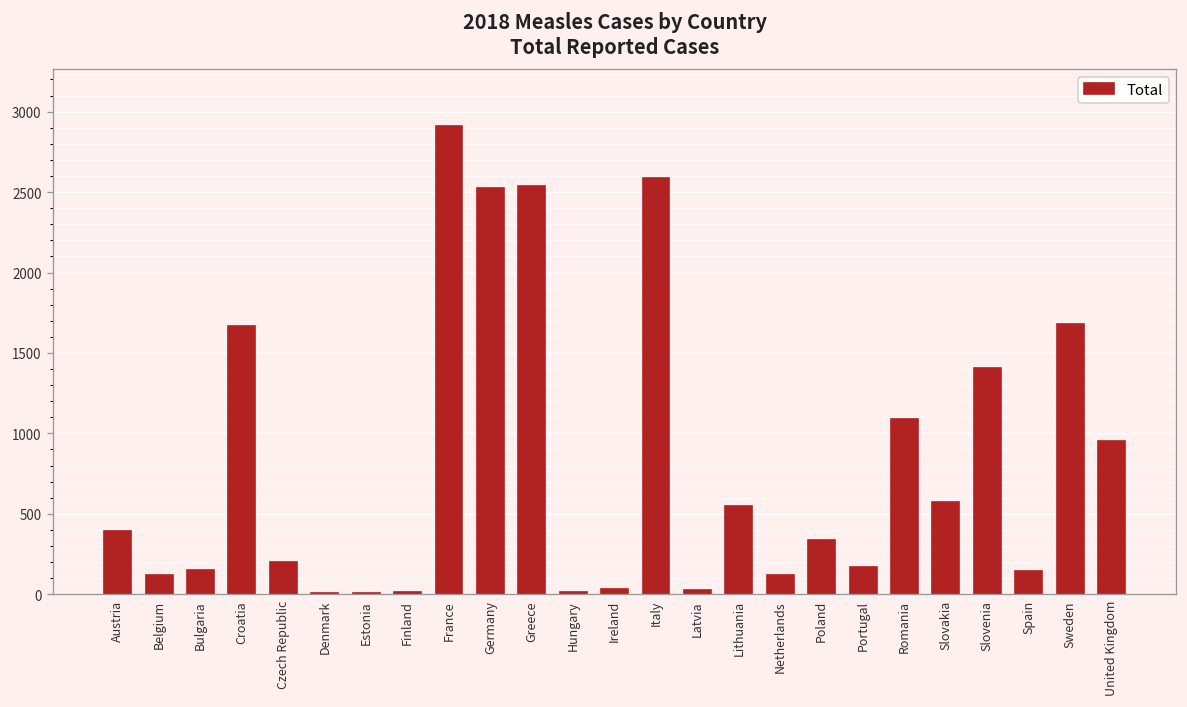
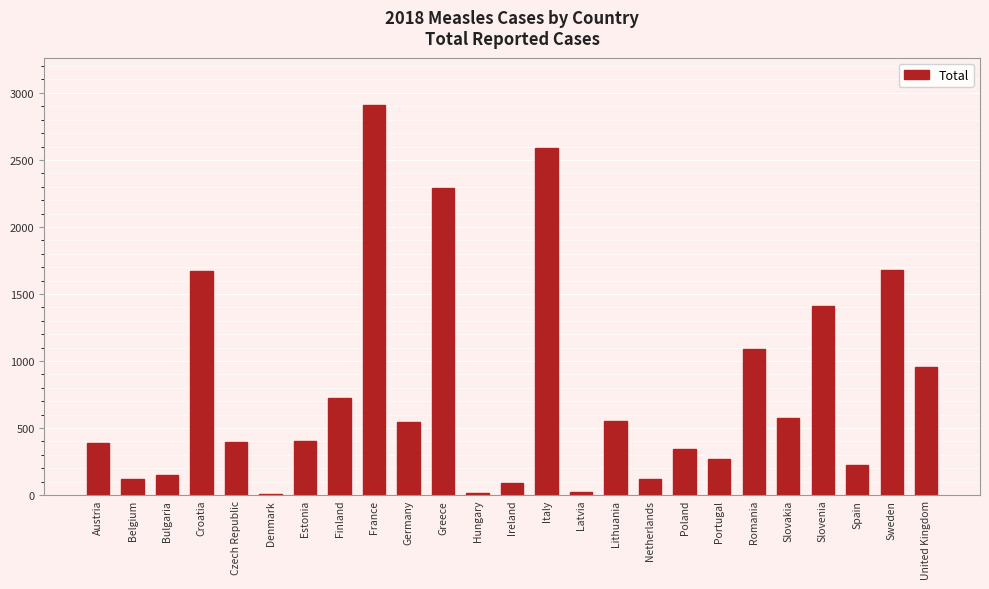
Czech Republic: 200 -> 400
Estonia: 10 -> 400
Finland: 20 -> 730
Germany: 2530 -> 540
Greece: 2540 -> 2290
Ireland: 30 -> 90
Portugal: 170 -> 270
Spain: 140 -> 230
